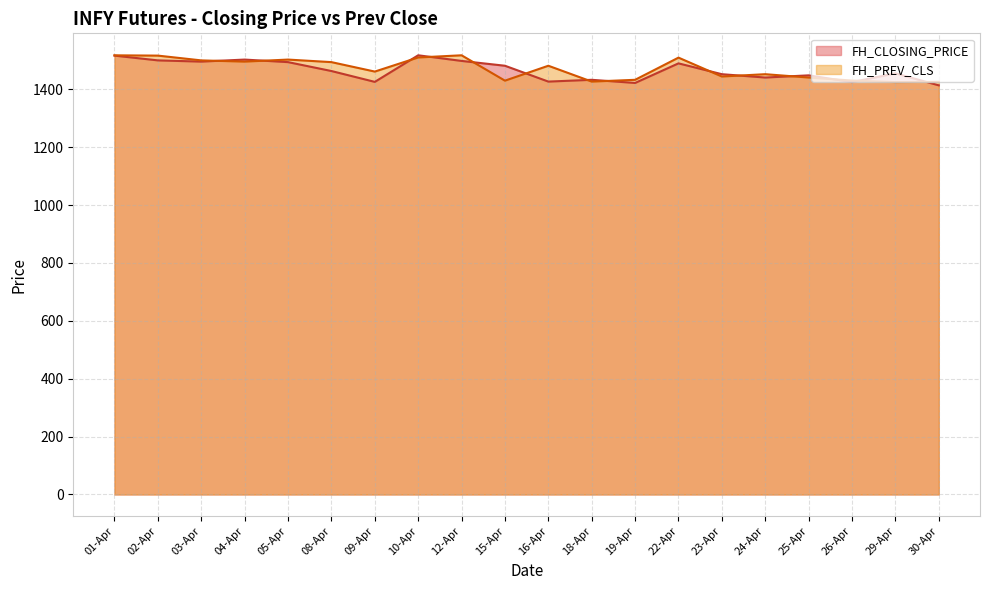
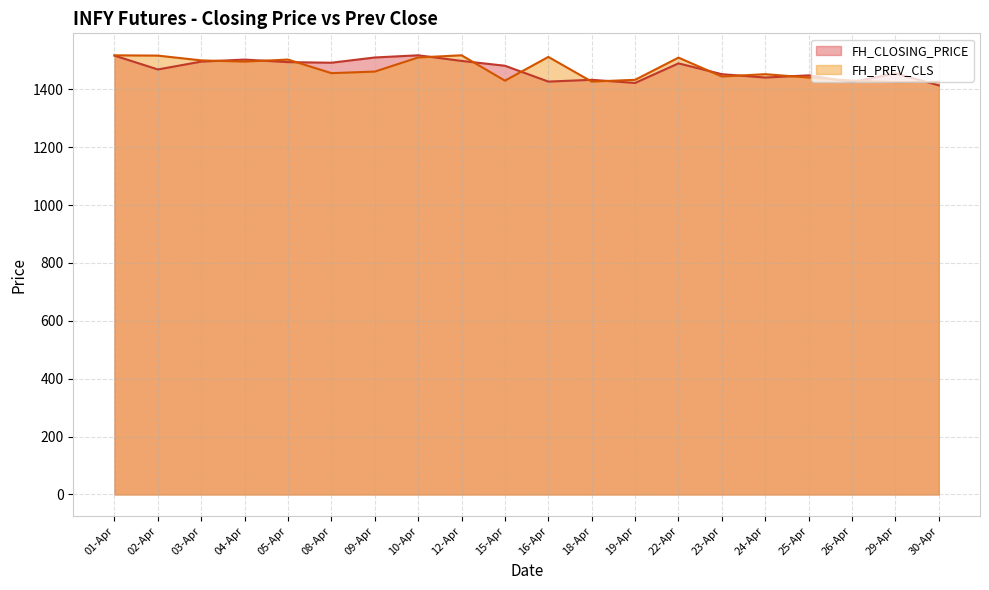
FH_CLOSING_PRICE, 02-Apr: 1500 -> 1470
FH_CLOSING_PRICE, 08-Apr: 1460 -> 1490
FH_PREV_CLS, 08-Apr: 1490 -> 1460
FH_CLOSING_PRICE, 09-Apr: 1430 -> 1510
FH_PREV_CLS, 16-Apr: 1480 -> 1510
